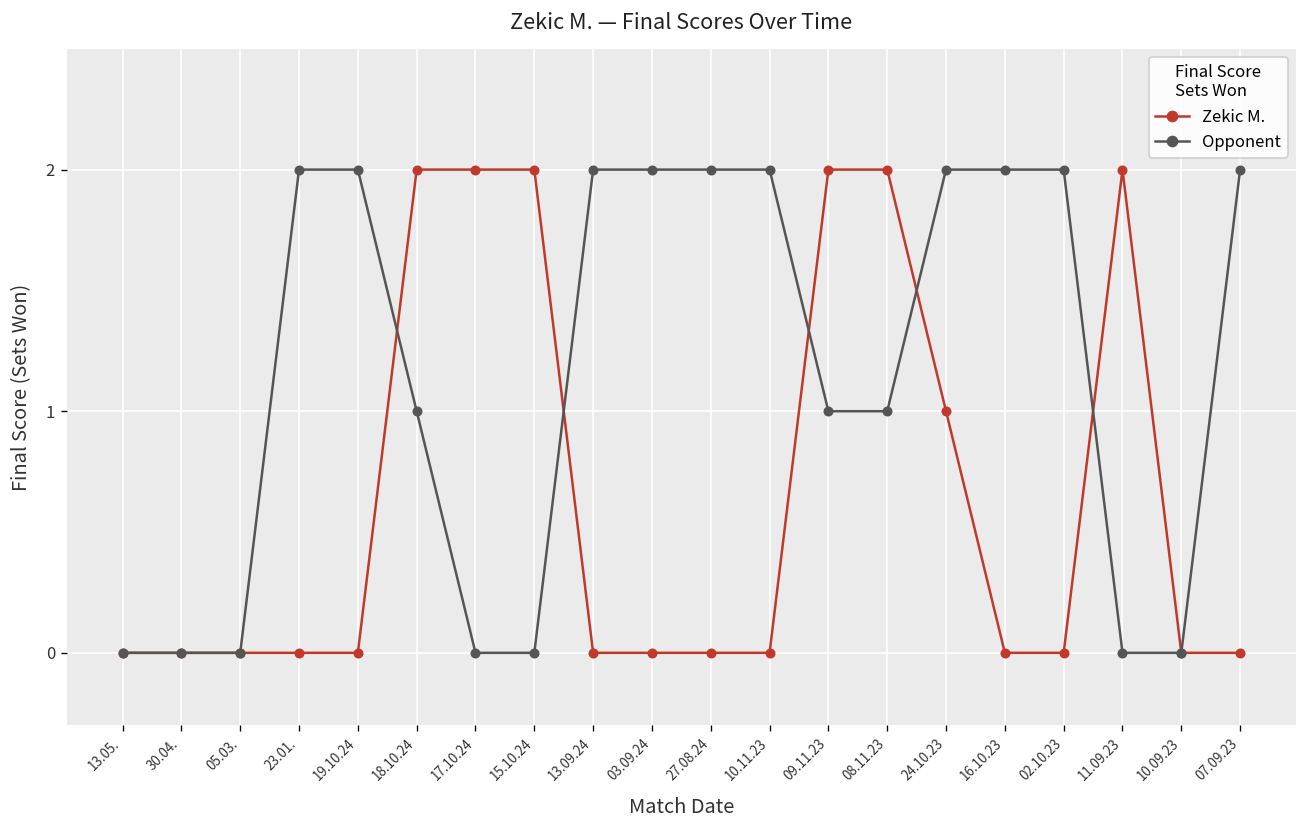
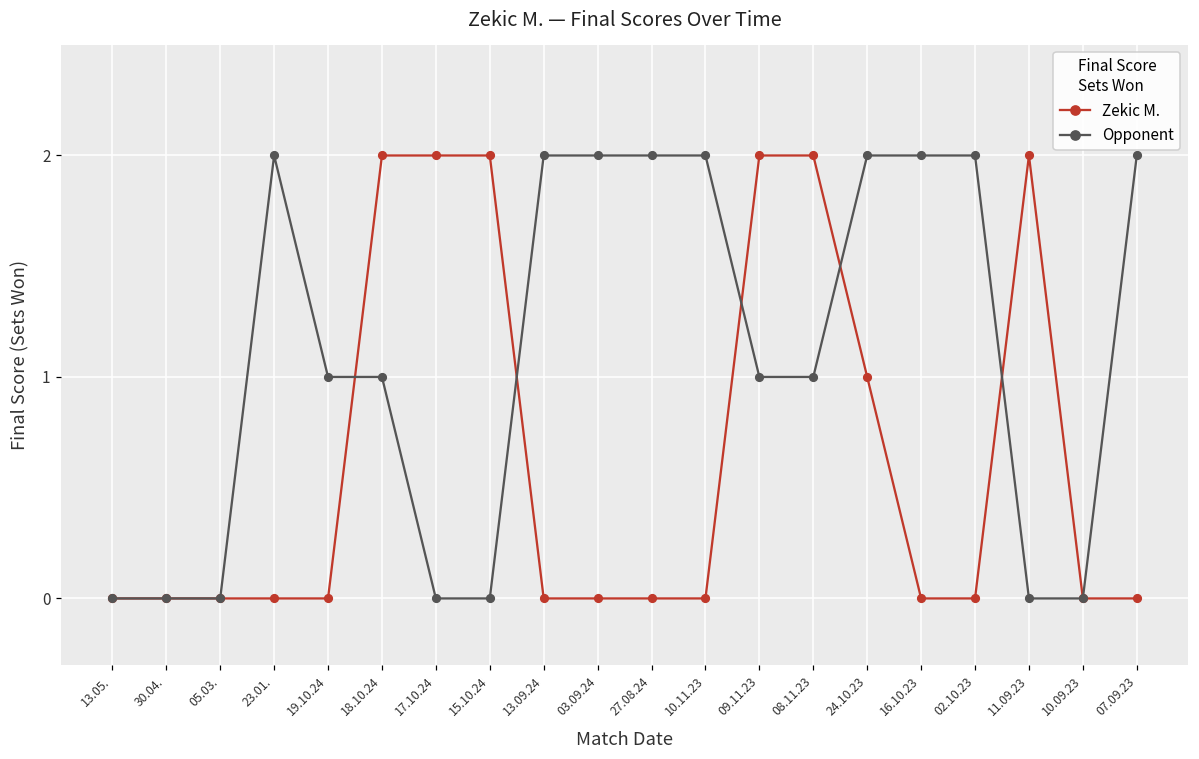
Opponent, 19.10.24: 2 -> 1
